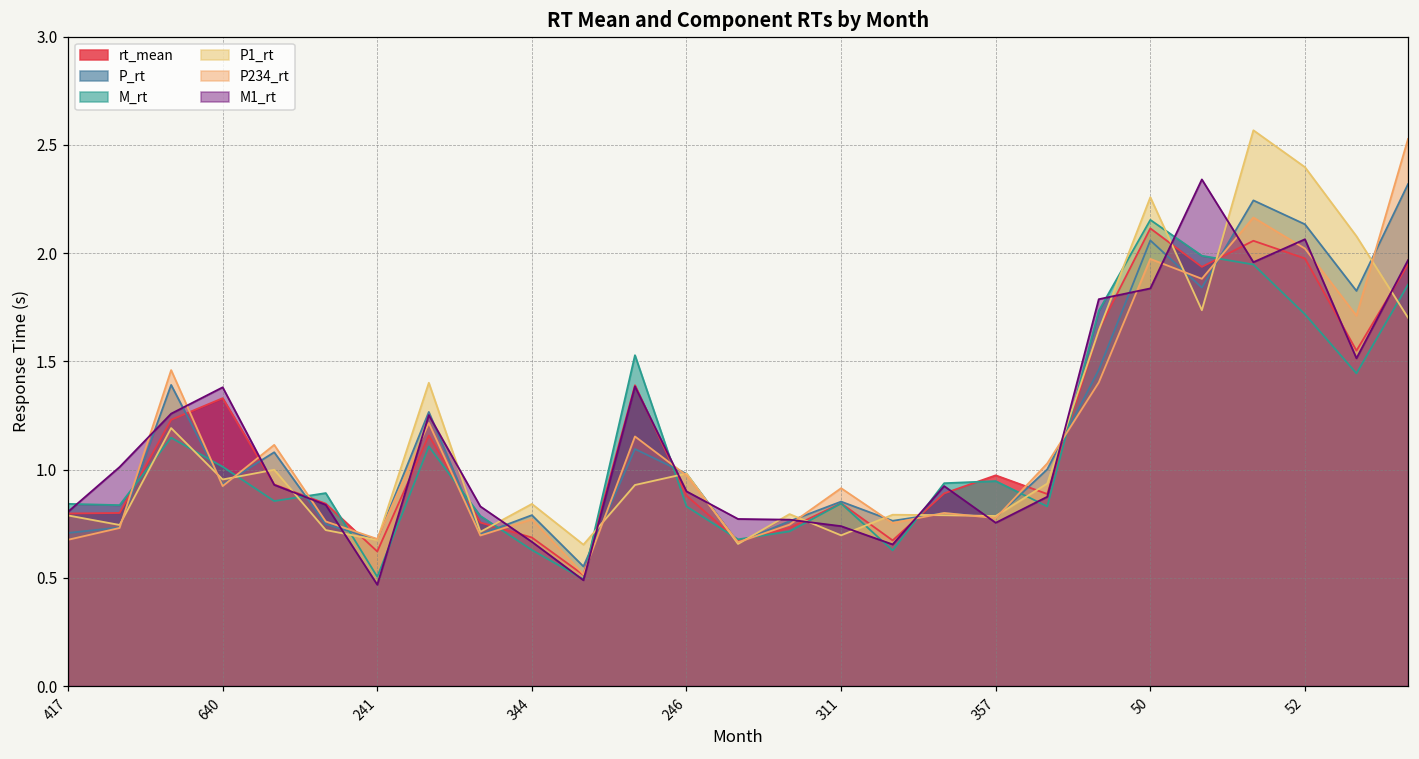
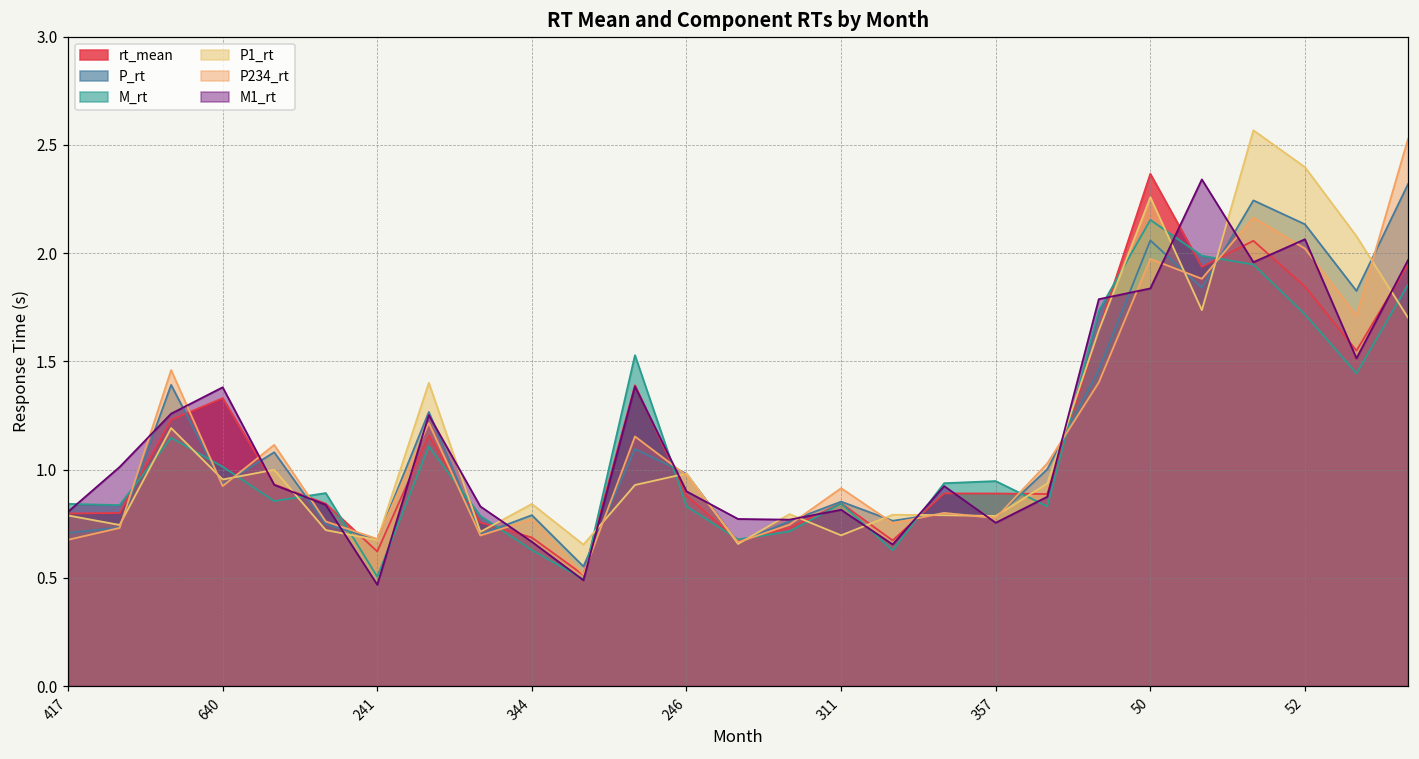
M1_rt, 311: 0.74 -> 0.81
rt_mean, 357: 0.97 -> 0.89
rt_mean, 50: 2.11 -> 2.37
rt_mean, 52: 1.98 -> 1.85
